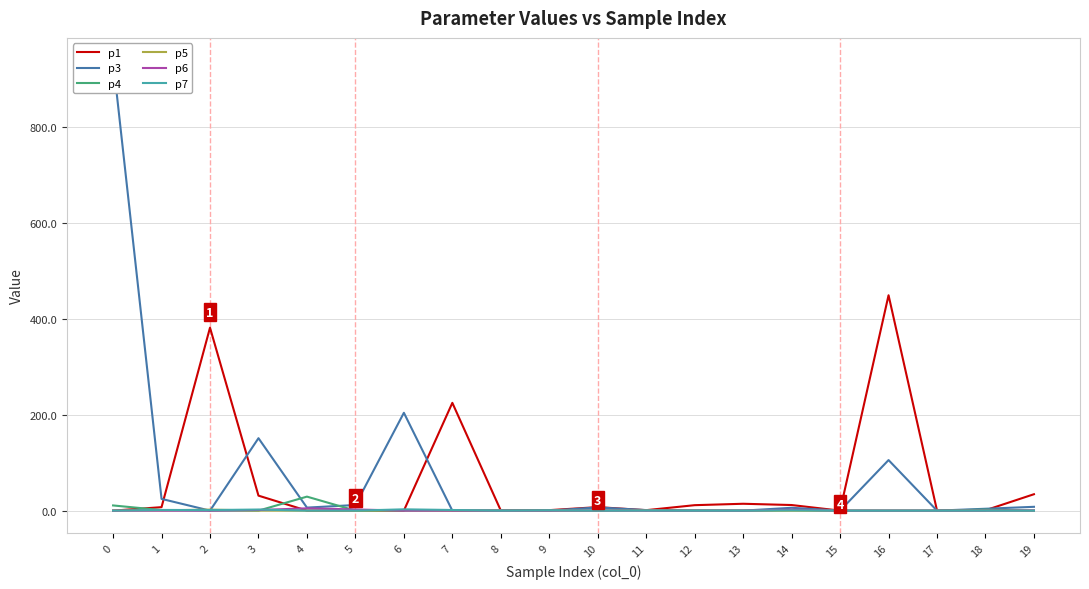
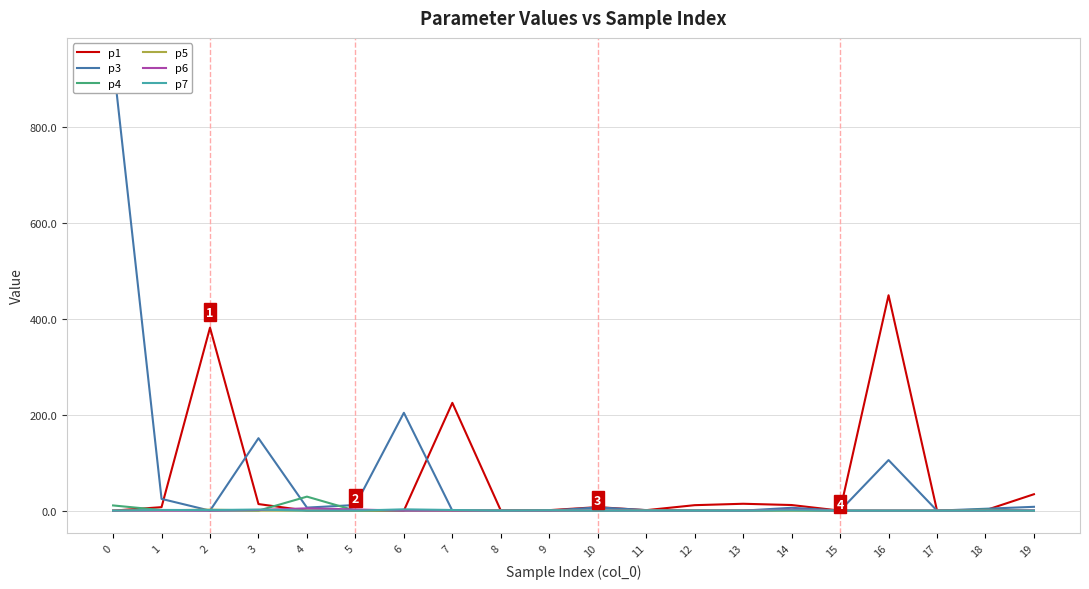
p1, 3: 30 -> 10
